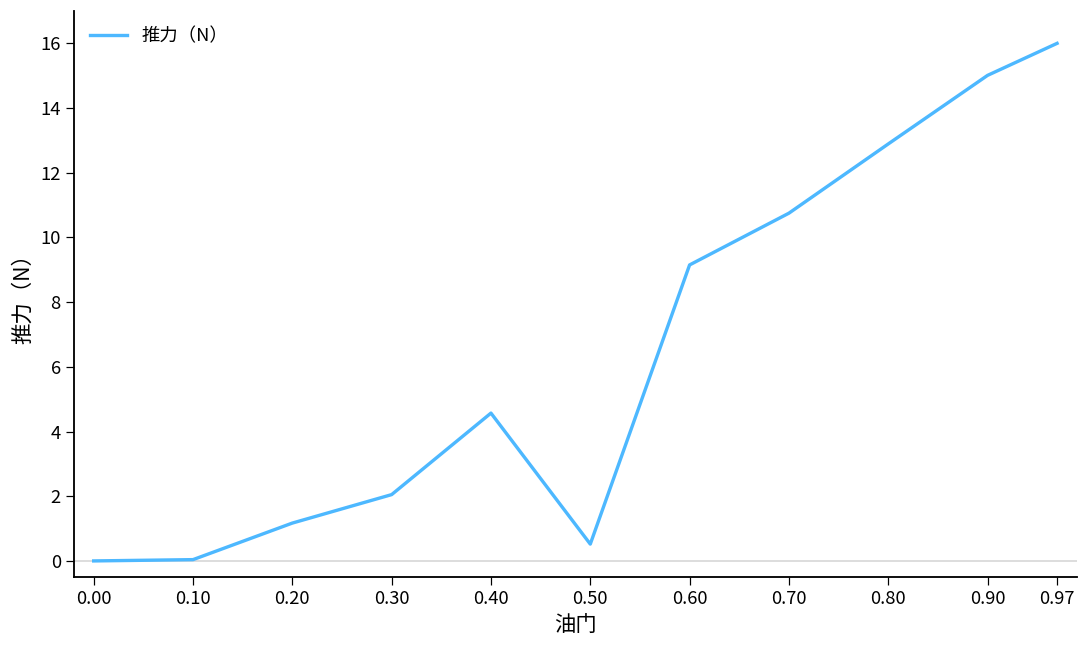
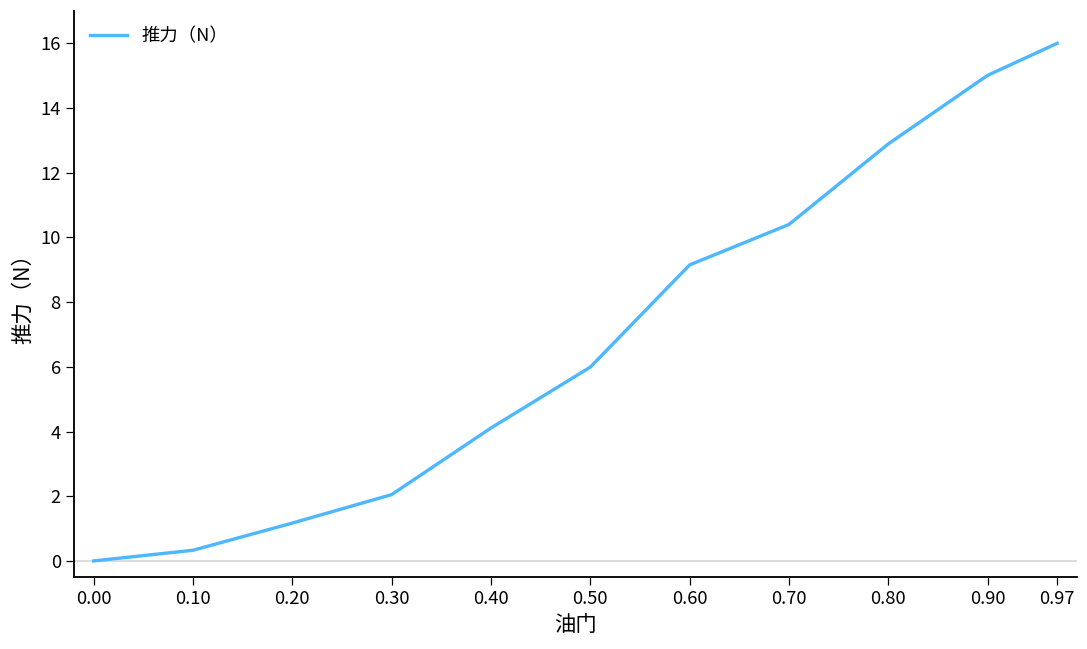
0.10: 0.0 -> 0.3
0.40: 4.6 -> 4.1
0.50: 0.5 -> 6.0
0.70: 10.8 -> 10.4
